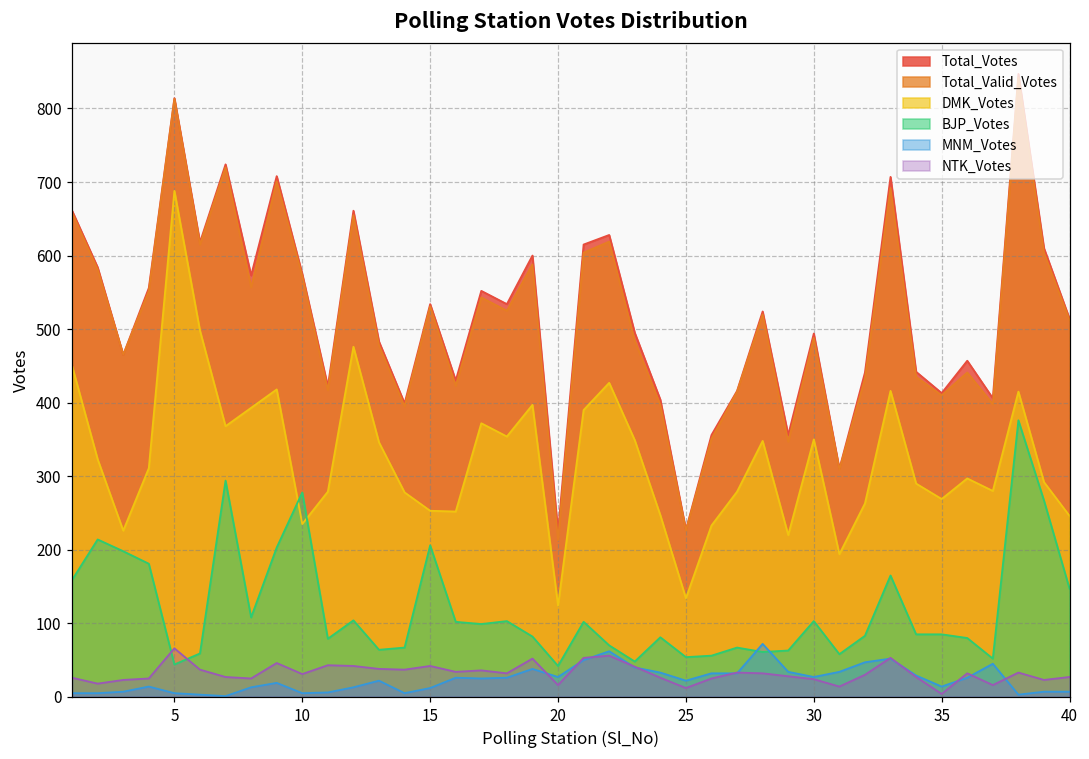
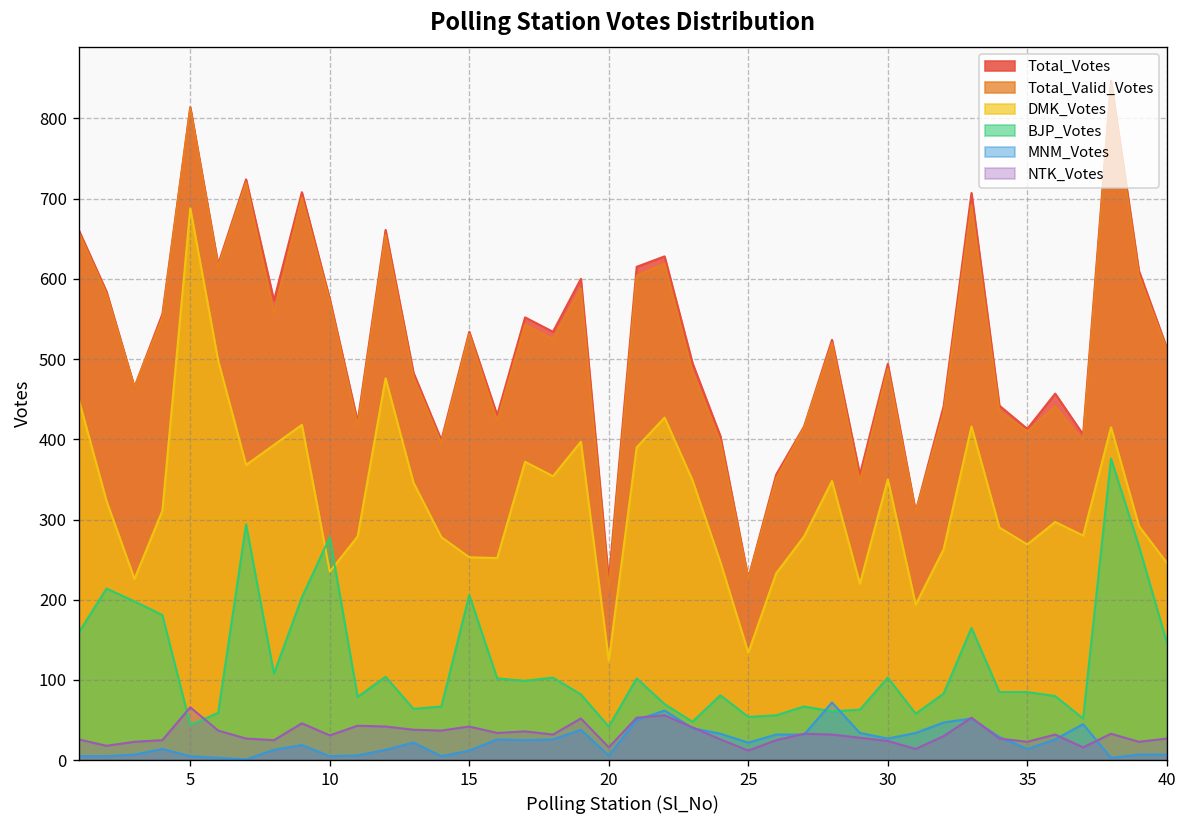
MNM_Votes, 20: 30 -> 10
NTK_Votes, 35: 0 -> 20
